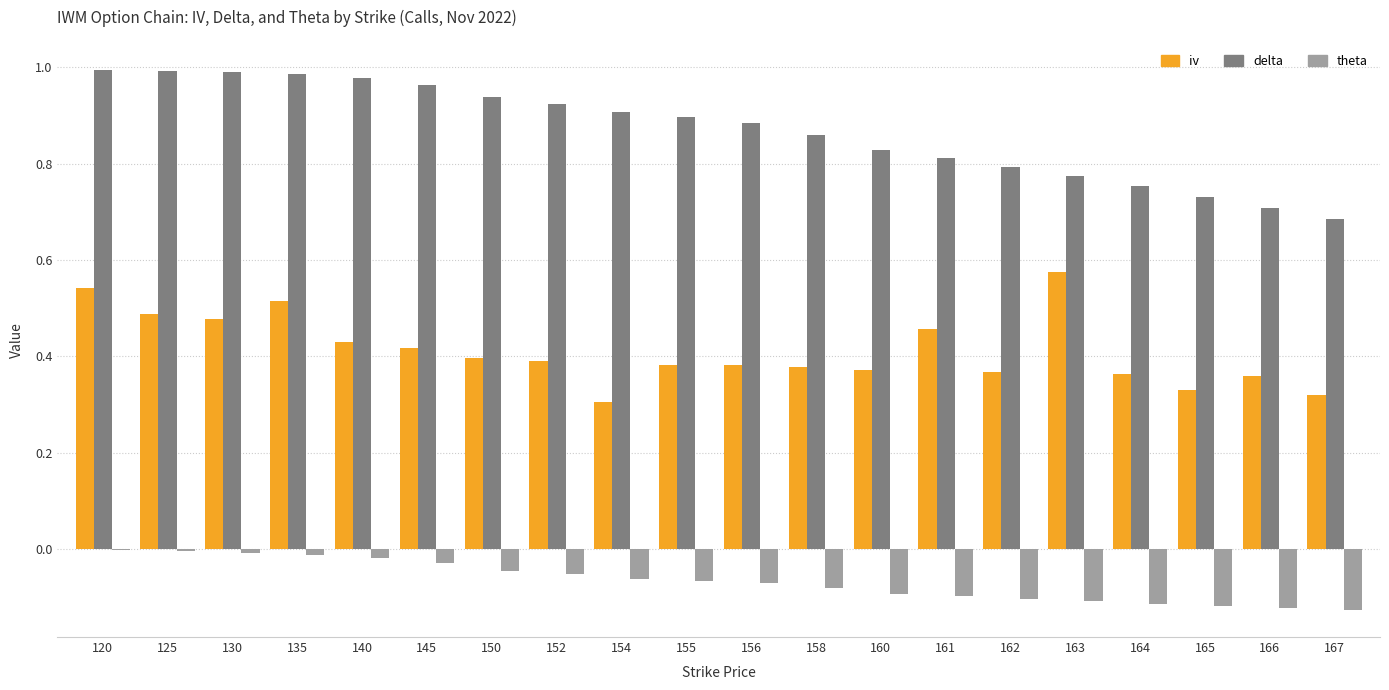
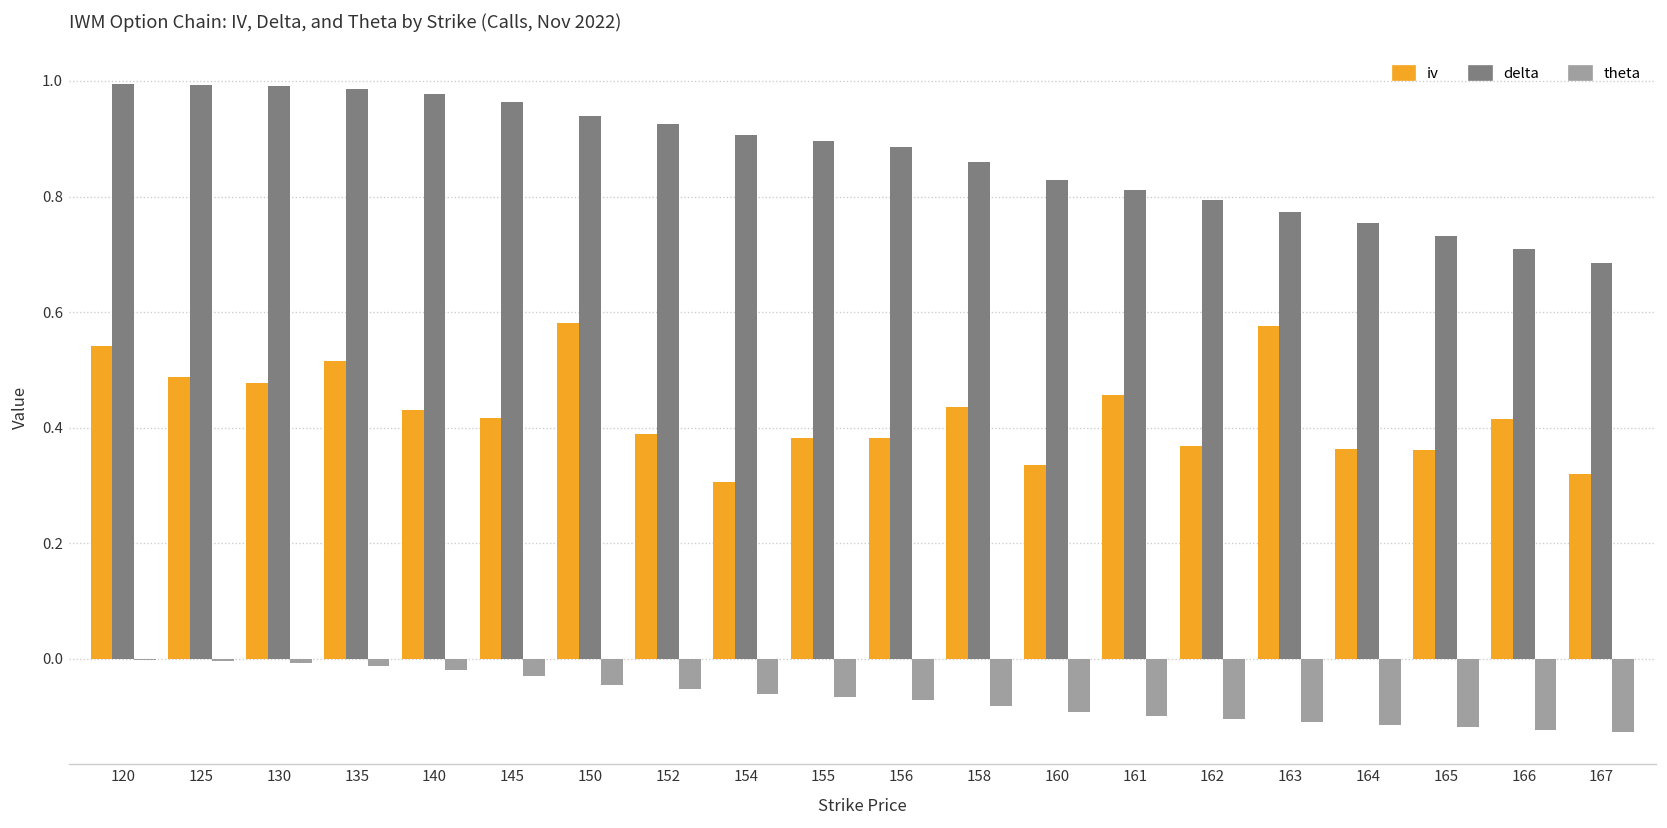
iv, 150: 0.40 -> 0.58
iv, 158: 0.38 -> 0.44
iv, 160: 0.37 -> 0.34
iv, 165: 0.33 -> 0.36
iv, 166: 0.36 -> 0.41
